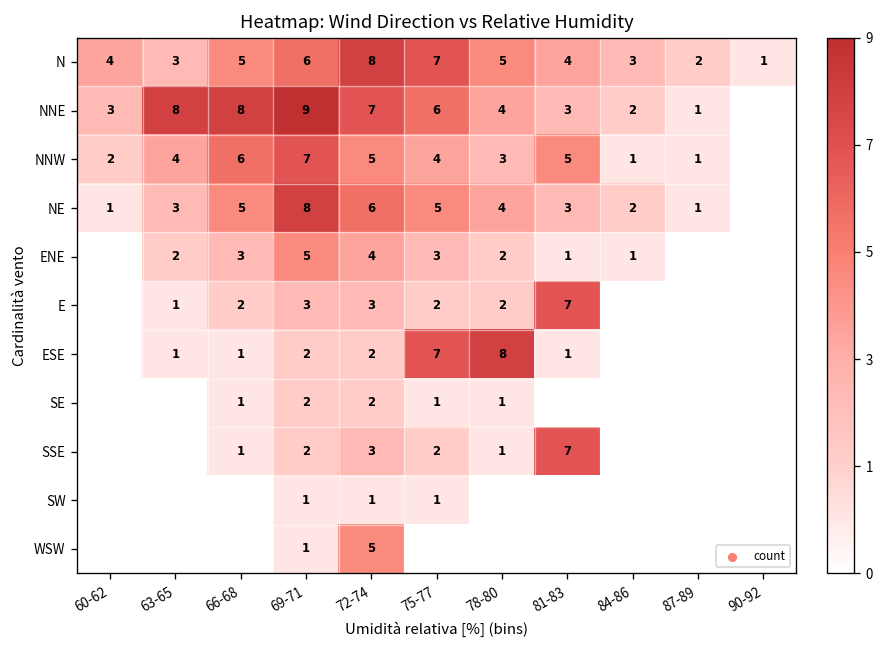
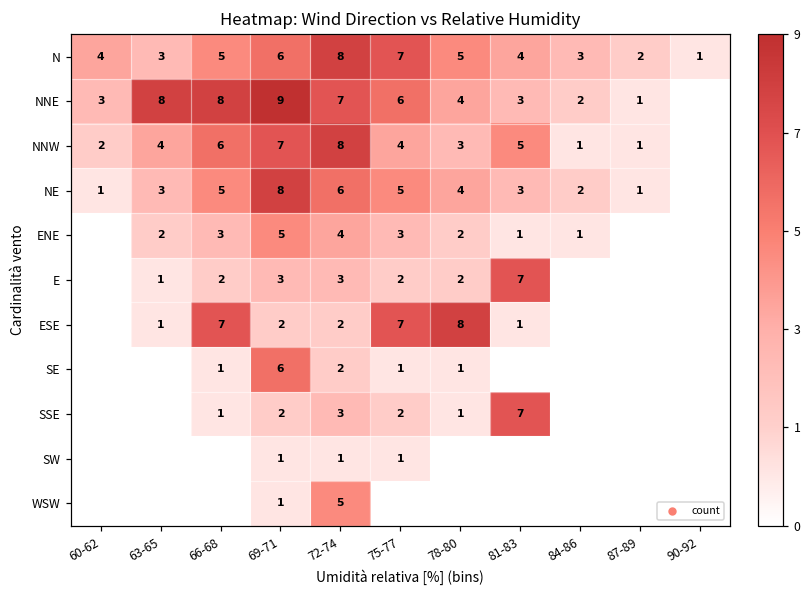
NNW, 72-74: 5 -> 8
ESE, 66-68: 1 -> 7
SE, 69-71: 2 -> 6
